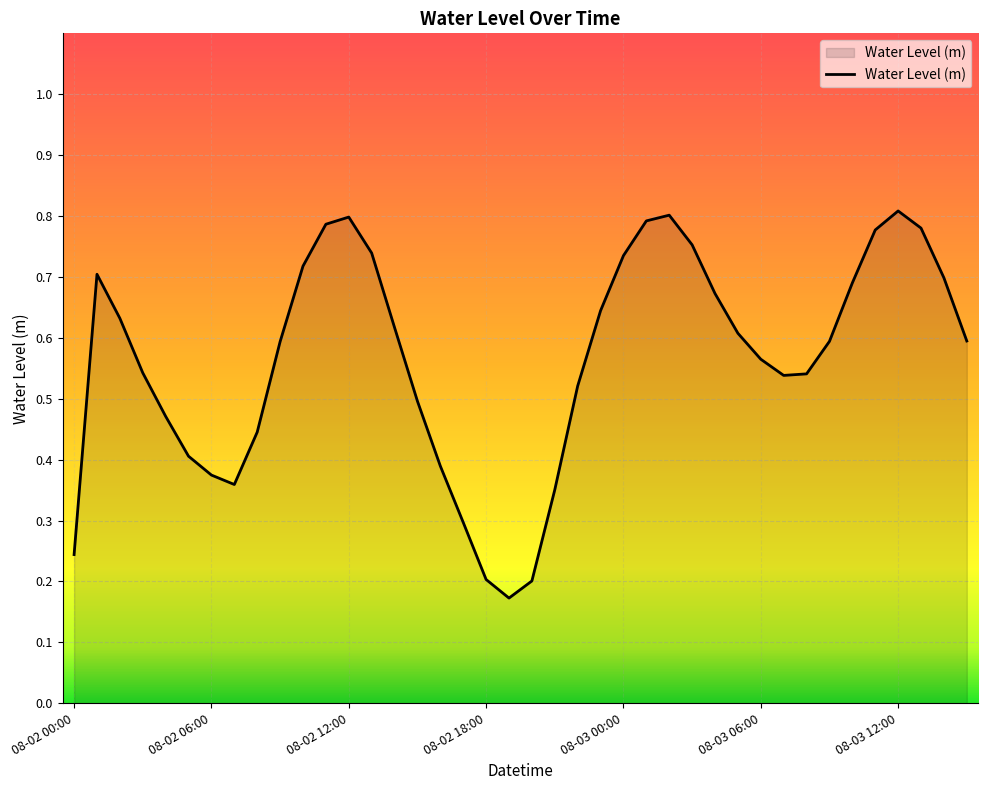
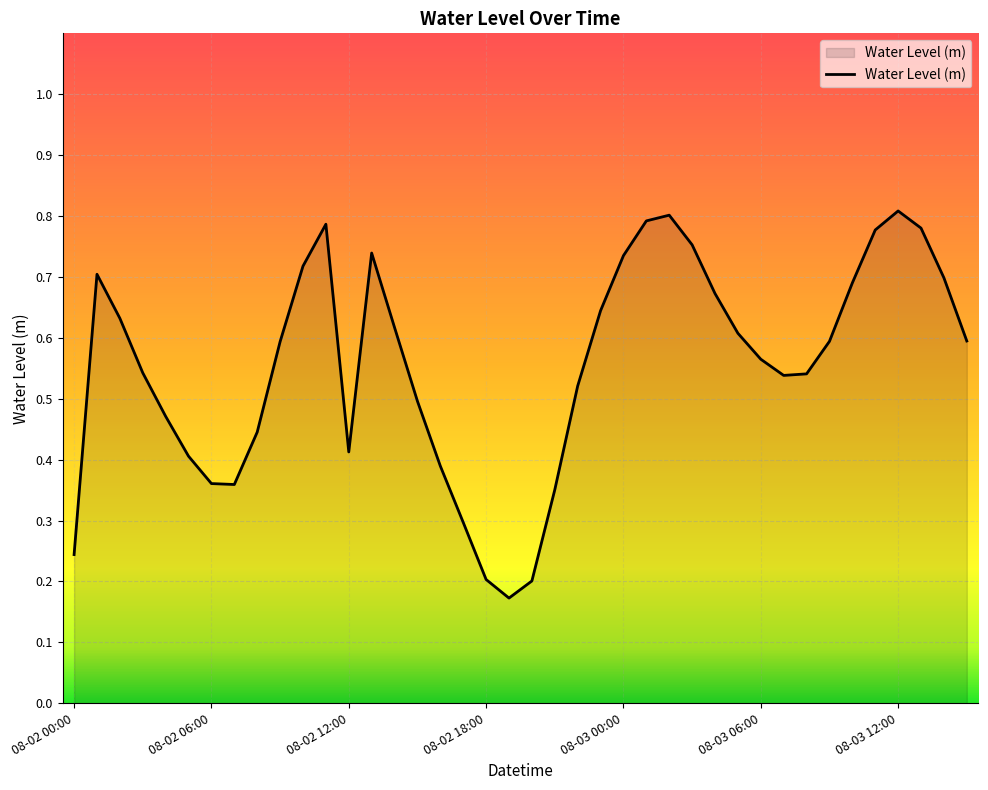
08-02 06:00: 0.37 -> 0.36
08-02 12:00: 0.80 -> 0.41
